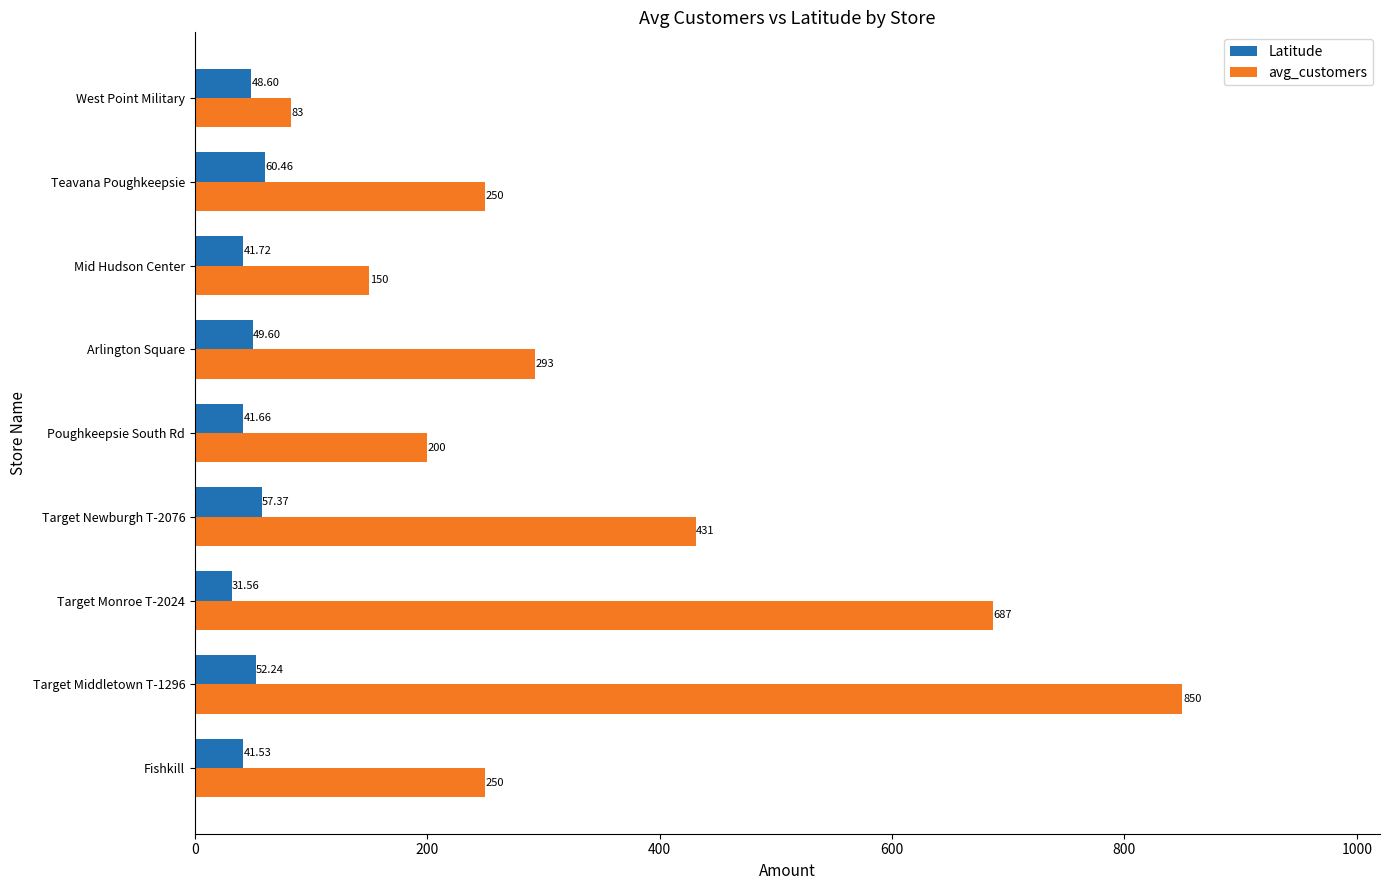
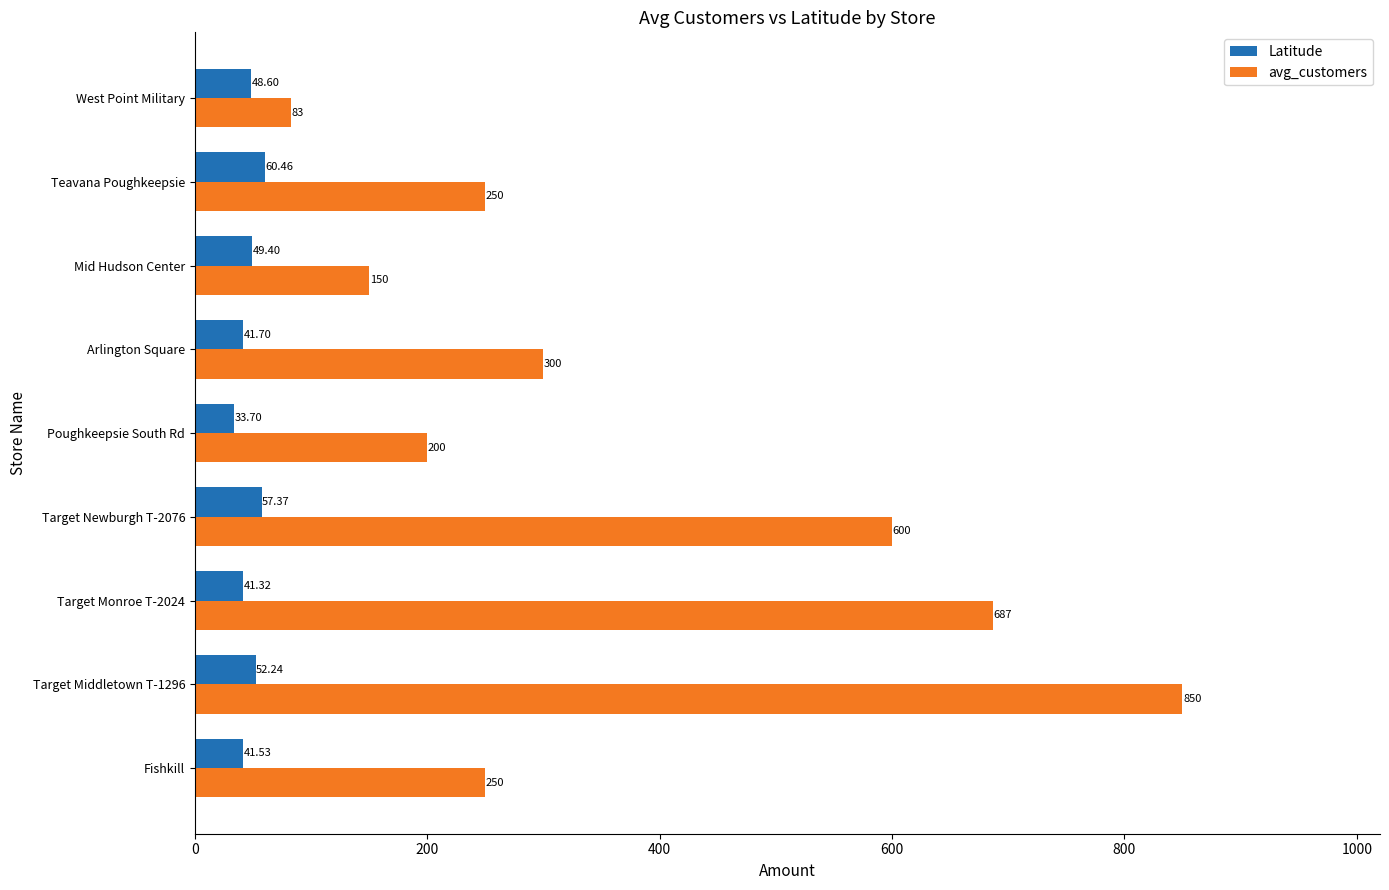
Latitude, Mid Hudson Center: 41.72 -> 49.40
Latitude, Arlington Square: 49.60 -> 41.70
avg_customers, Arlington Square: 293 -> 300
Latitude, Poughkeepsie South Rd: 41.66 -> 33.70
avg_customers, Target Newburgh T-2076: 431 -> 600
Latitude, Target Monroe T-2024: 31.56 -> 41.32
